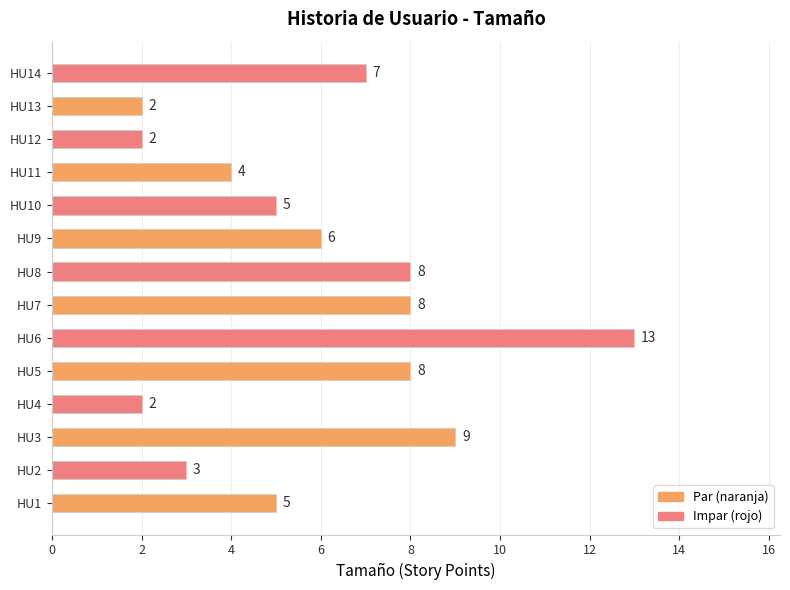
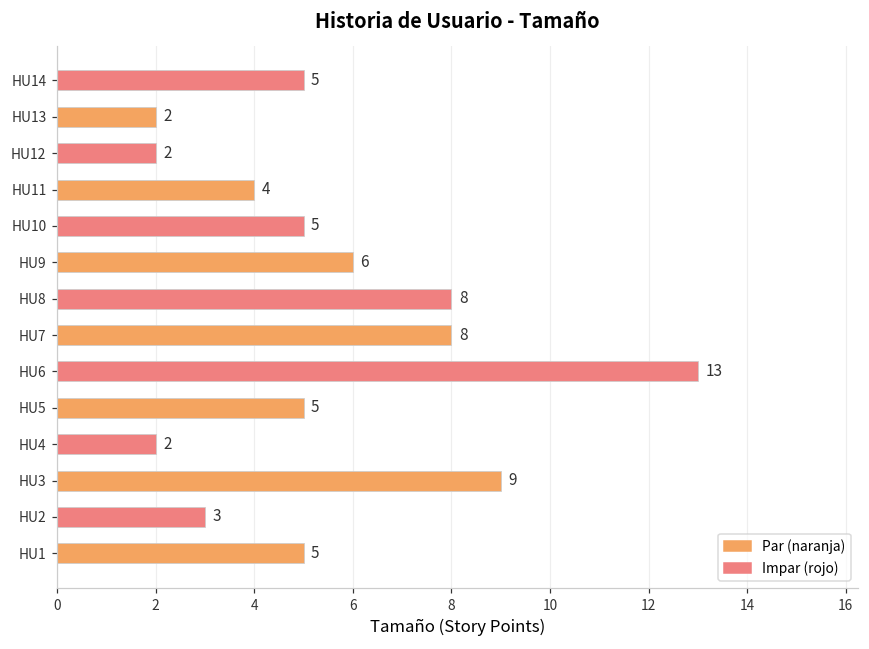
HU14: 7 -> 5
HU5: 8 -> 5
